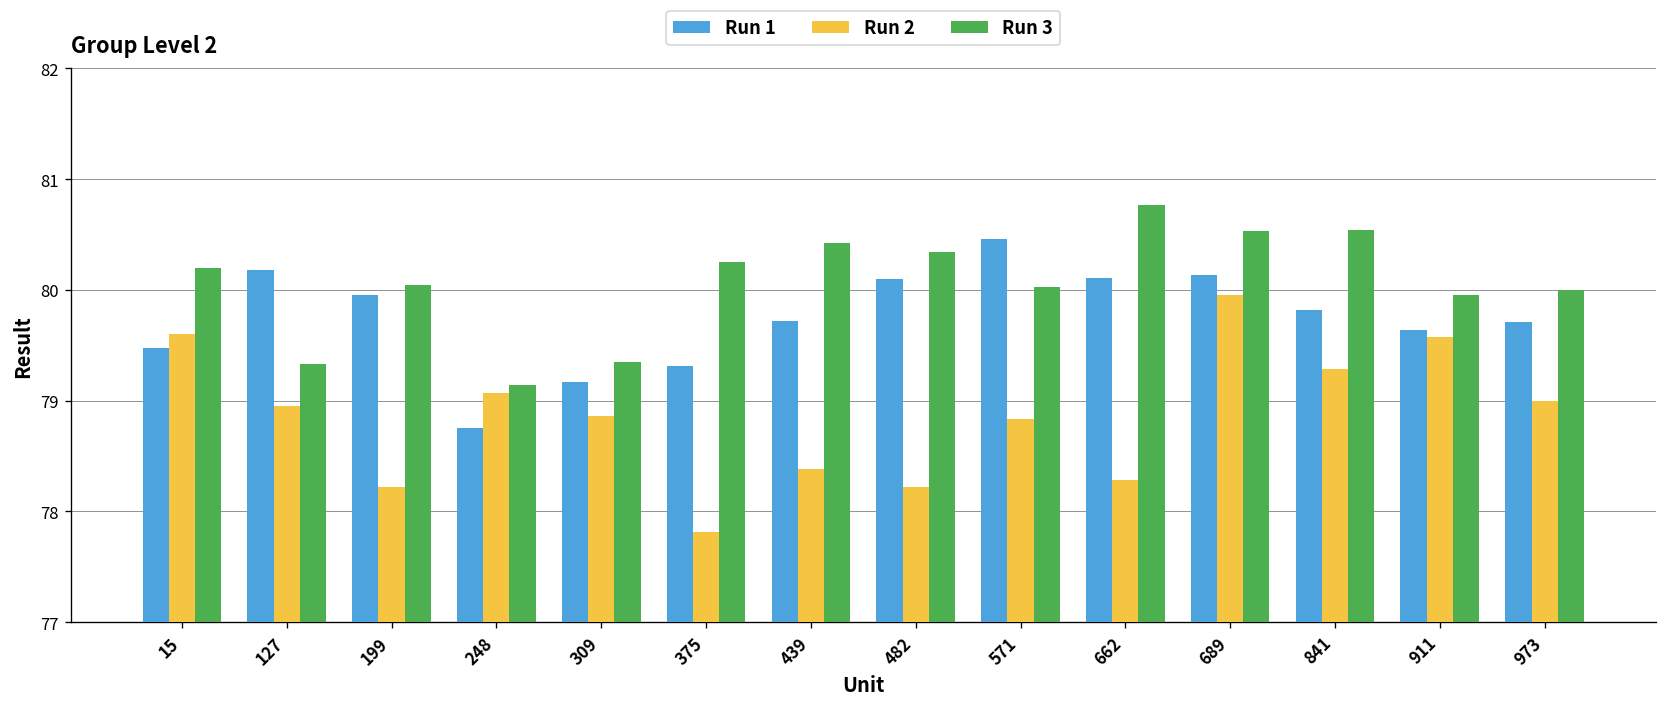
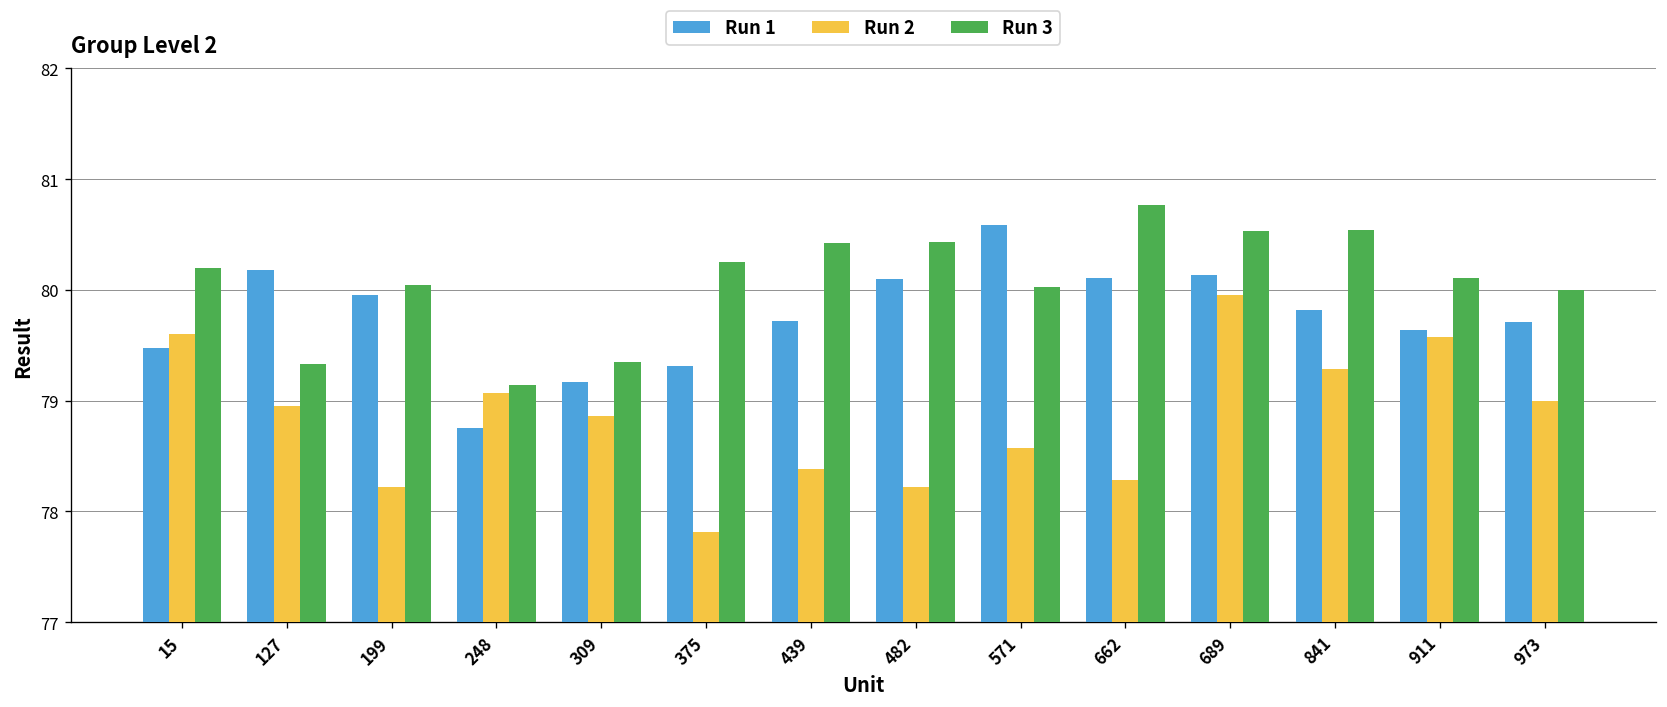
Run 3, 482: 80.3 -> 80.4
Run 1, 571: 80.5 -> 80.6
Run 2, 571: 78.8 -> 78.6
Run 3, 911: 80.0 -> 80.1
